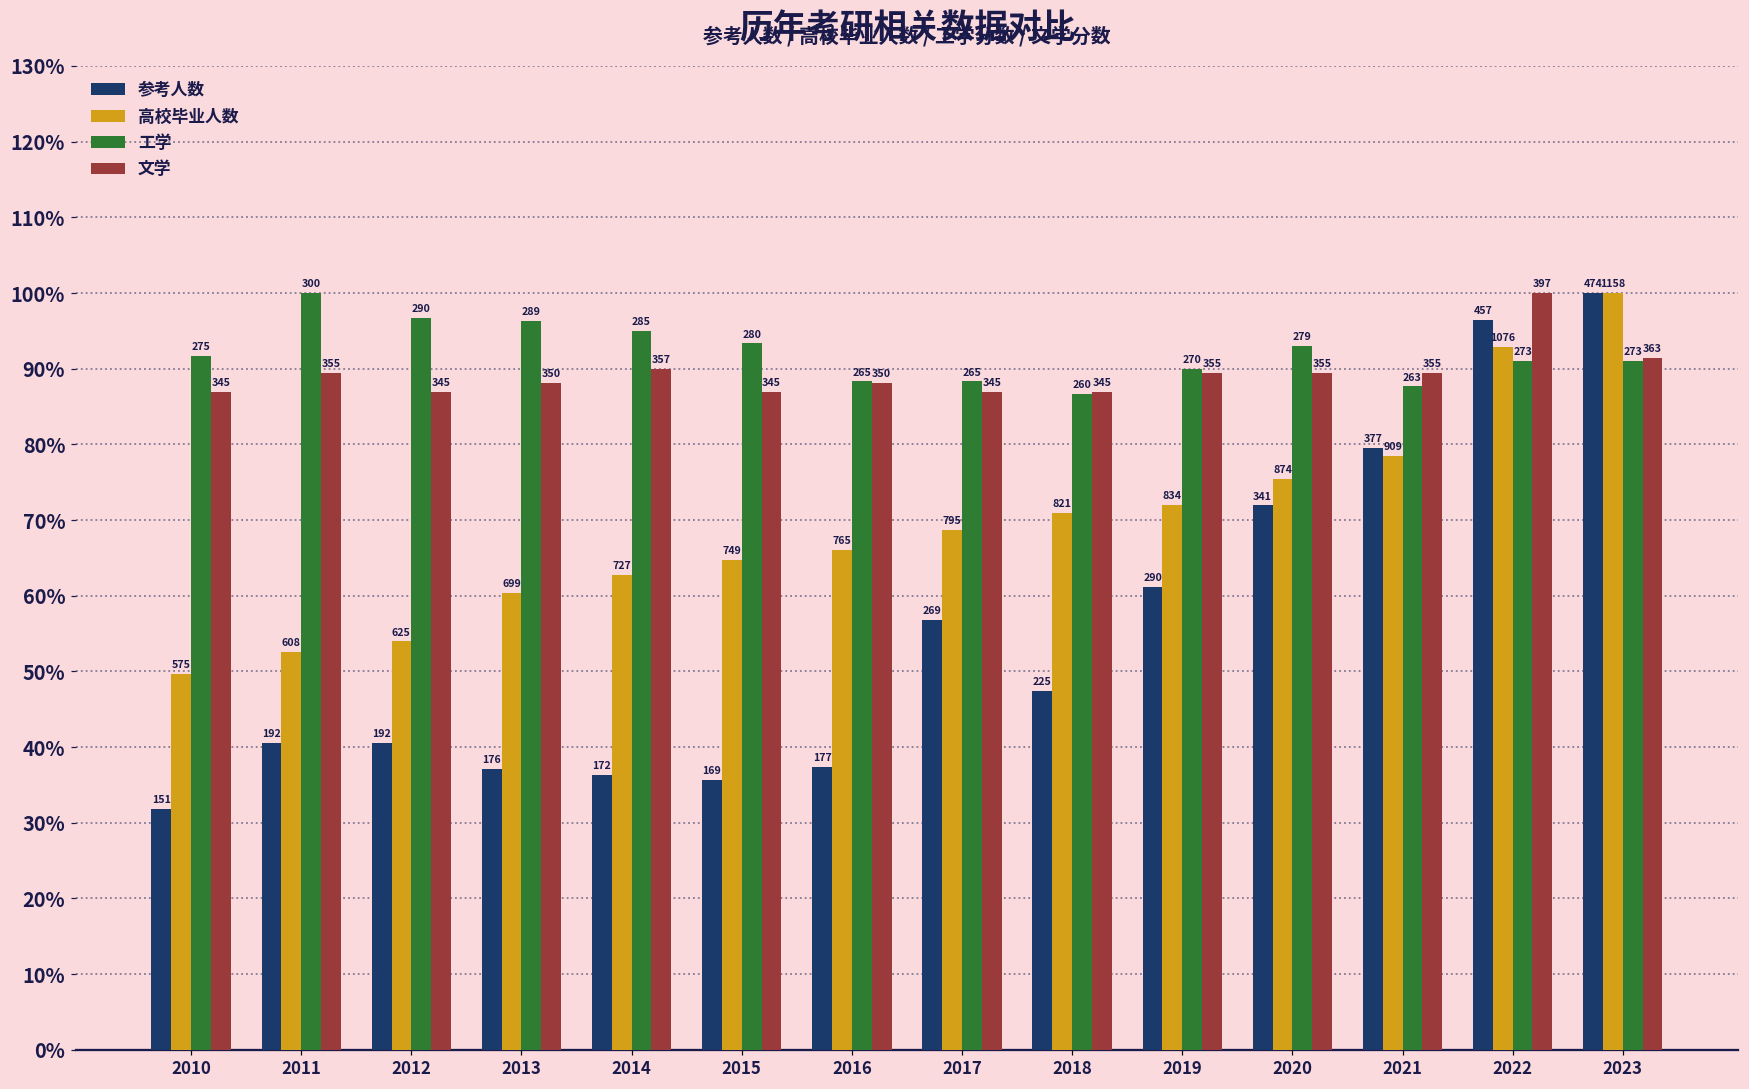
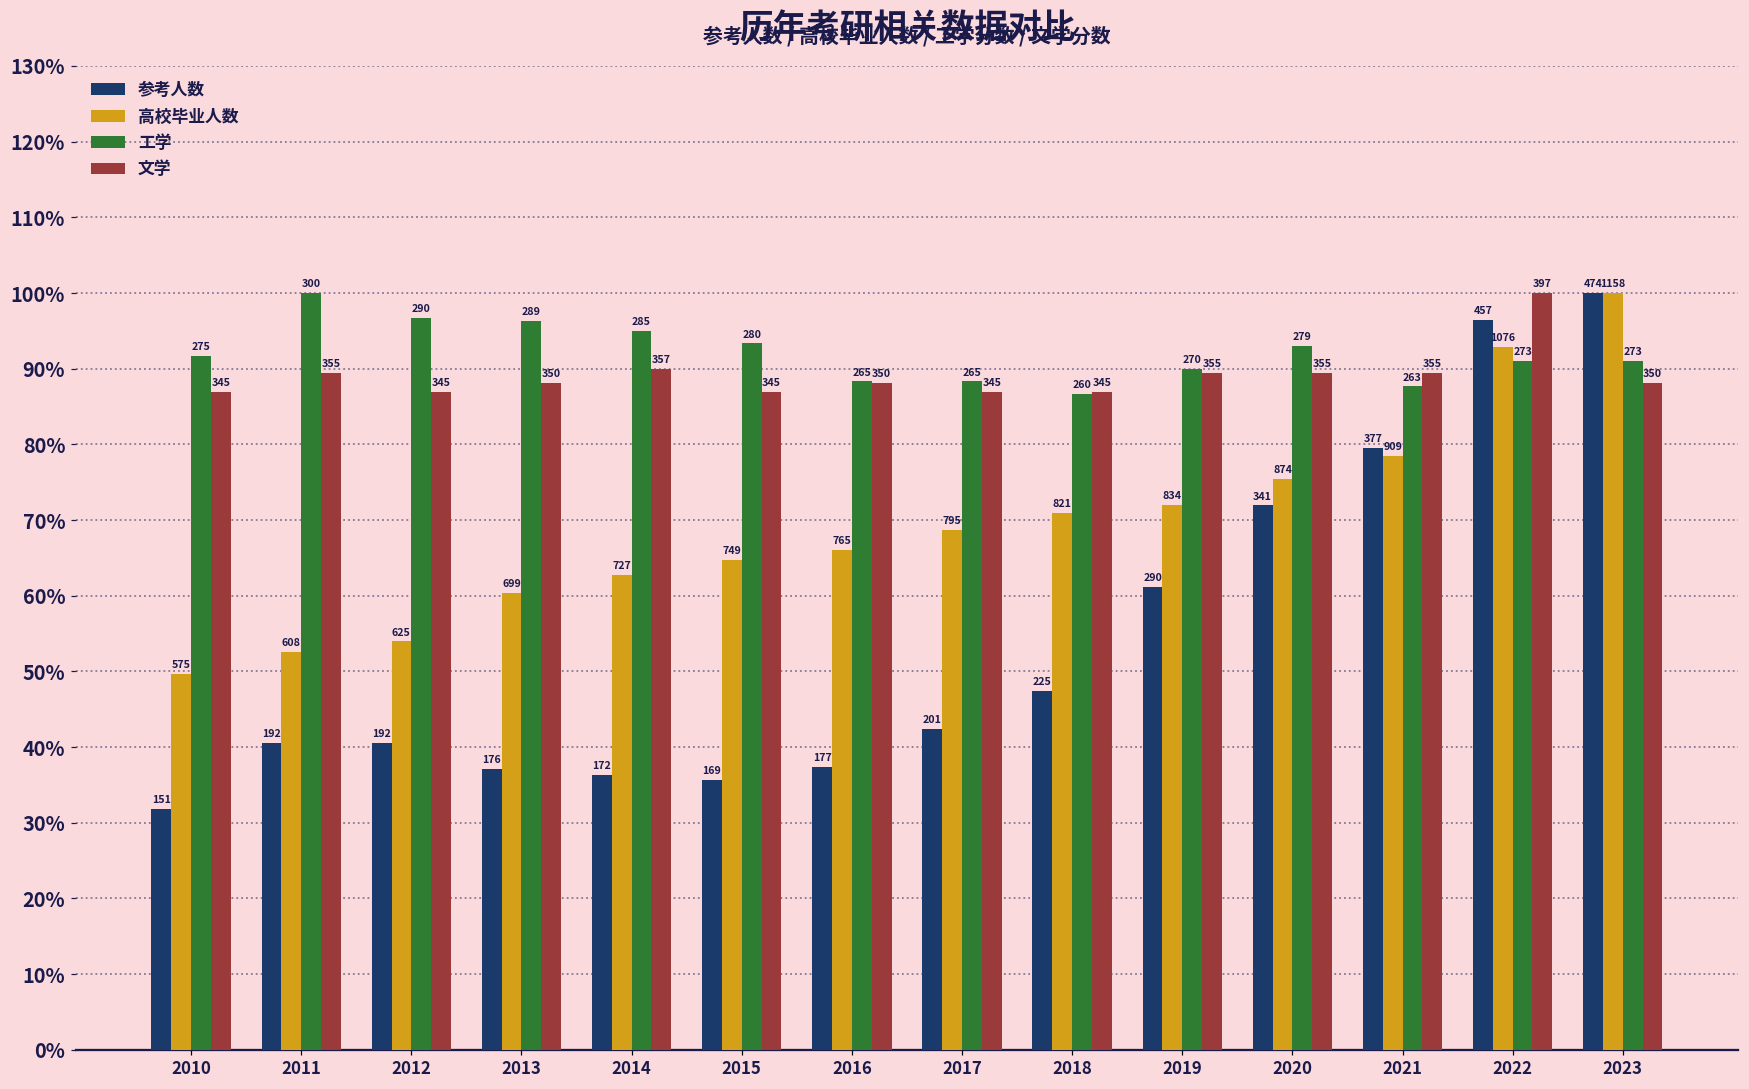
参考人数, 2017: 269 -> 201
文学, 2023: 363 -> 350
